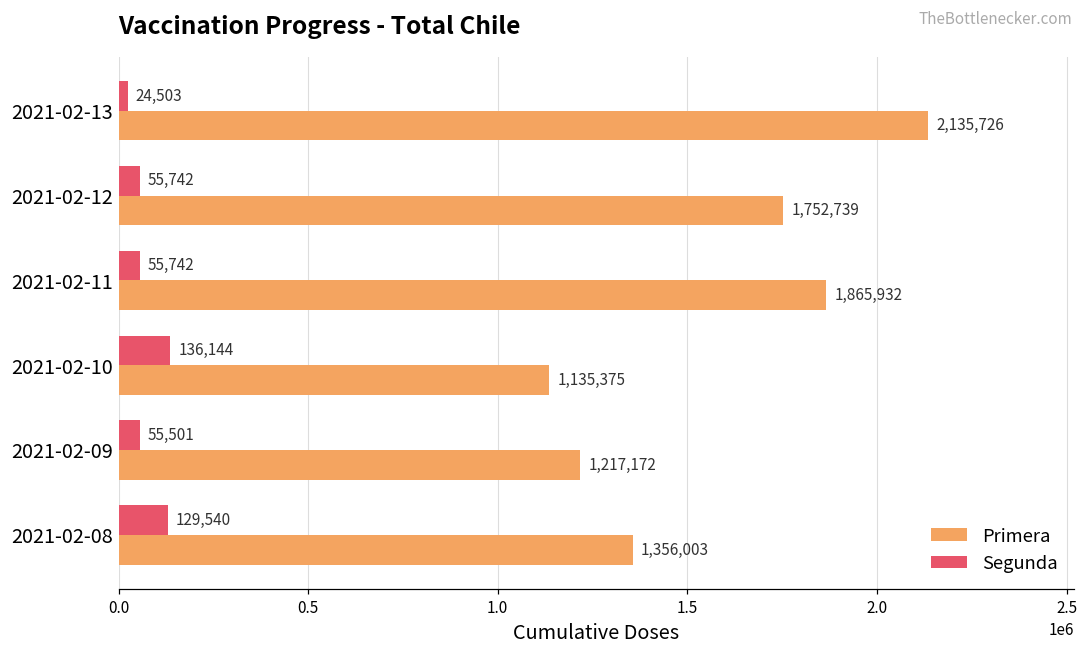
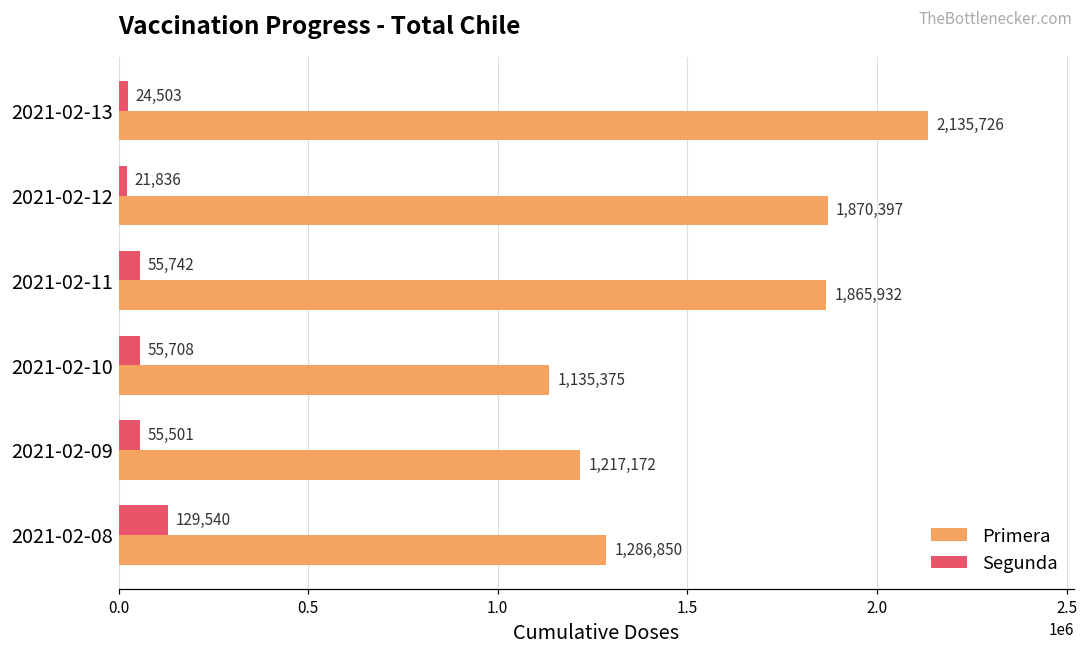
Segunda, 2021-02-12: 55,742 -> 21,836
Primera, 2021-02-12: 1,752,739 -> 1,870,397
Segunda, 2021-02-10: 136,144 -> 55,708
Primera, 2021-02-08: 1,356,003 -> 1,286,850
